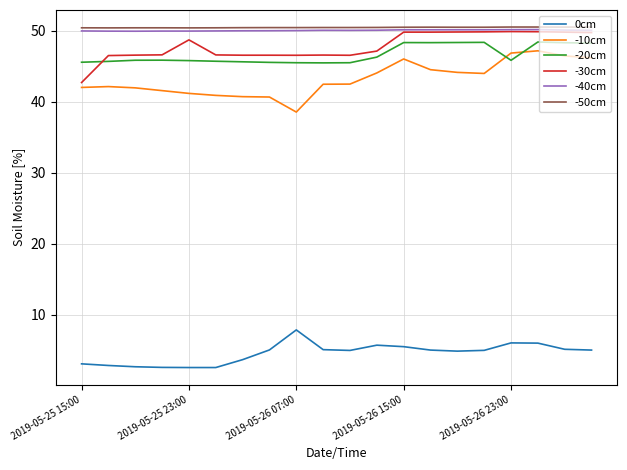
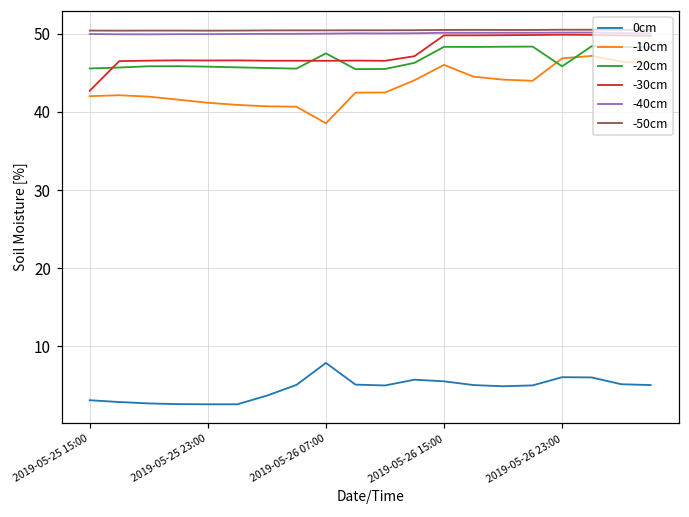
-30cm, 2019-05-25 23:00: 49 -> 47
-20cm, 2019-05-26 07:00: 46 -> 48
